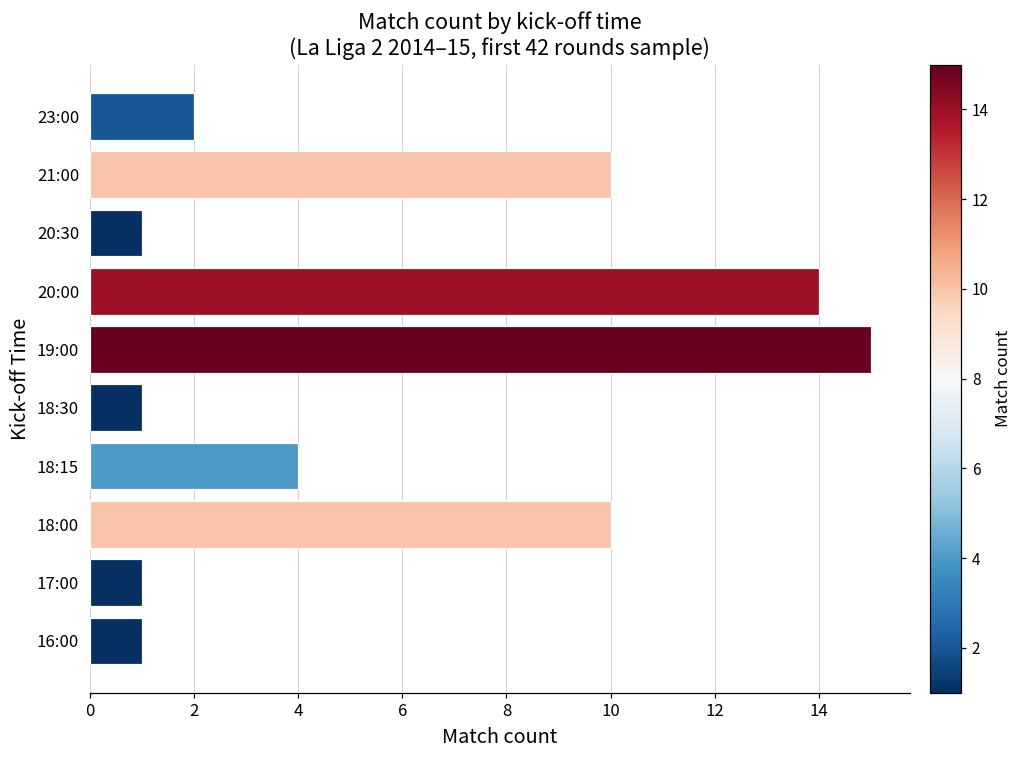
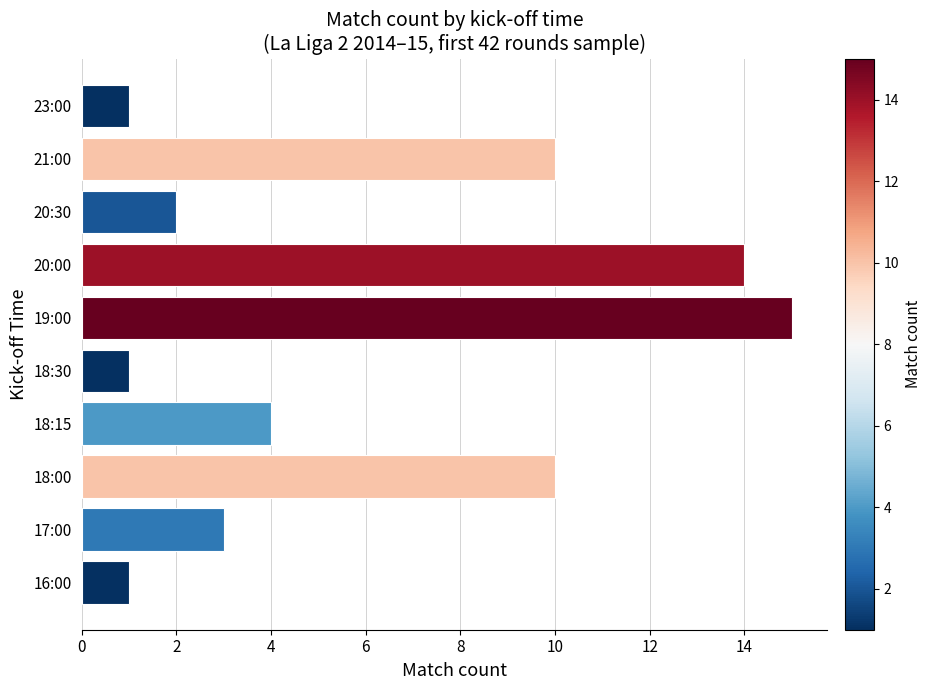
23:00: 2 -> 1
20:30: 1 -> 2
17:00: 1 -> 3
